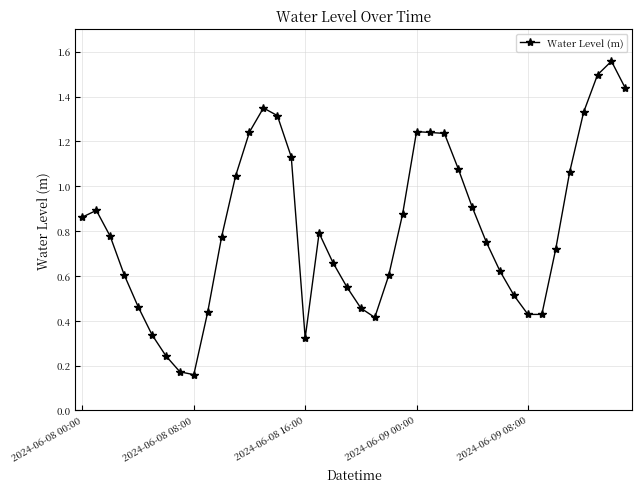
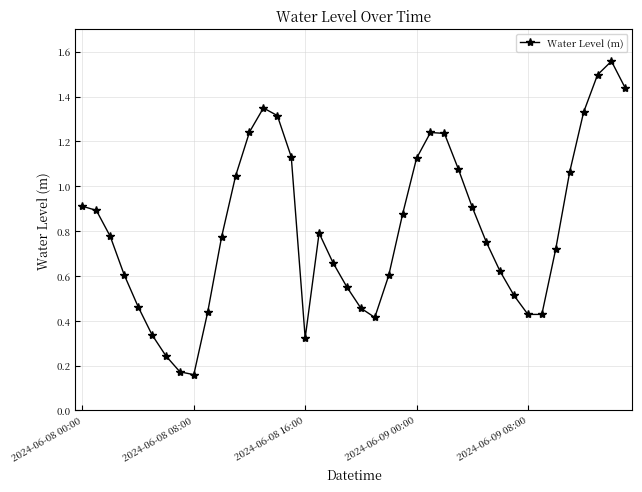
2024-06-08 00:00: 0.86 -> 0.91
2024-06-09 00:00: 1.24 -> 1.12
